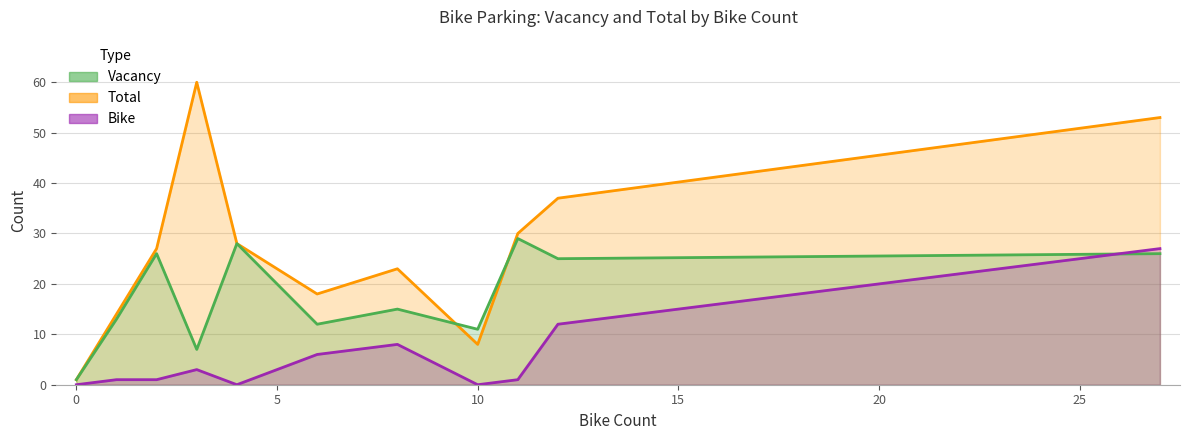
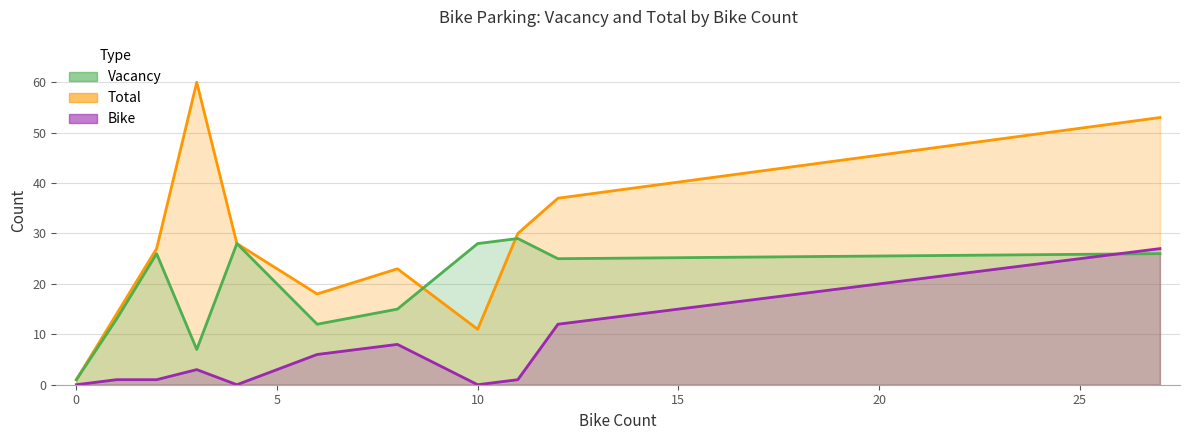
Total, 10: 8 -> 11
Vacancy, 10: 11 -> 28
